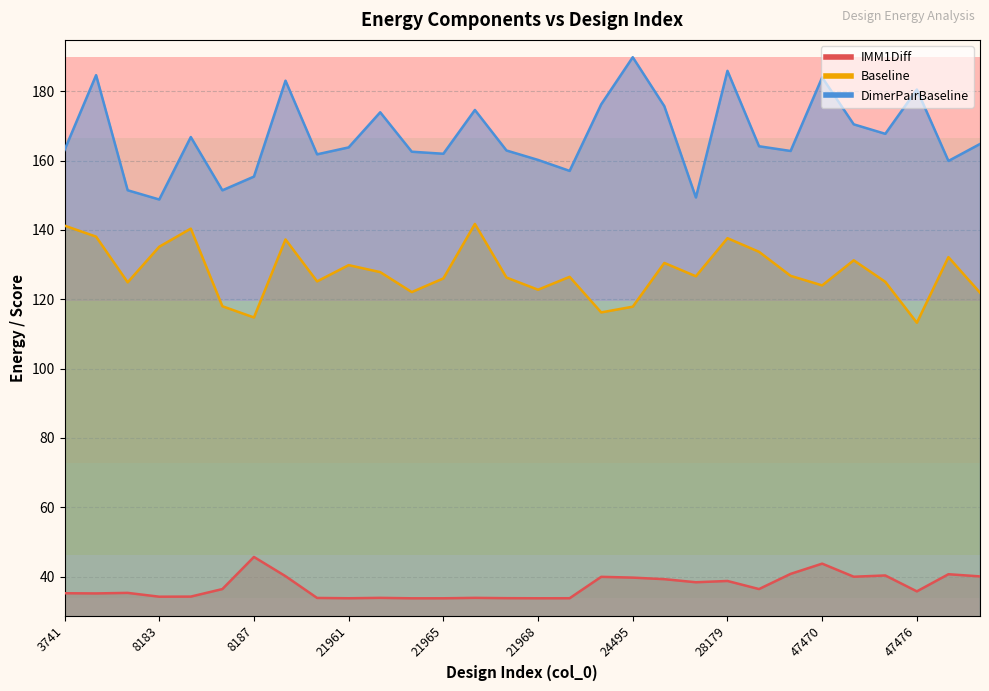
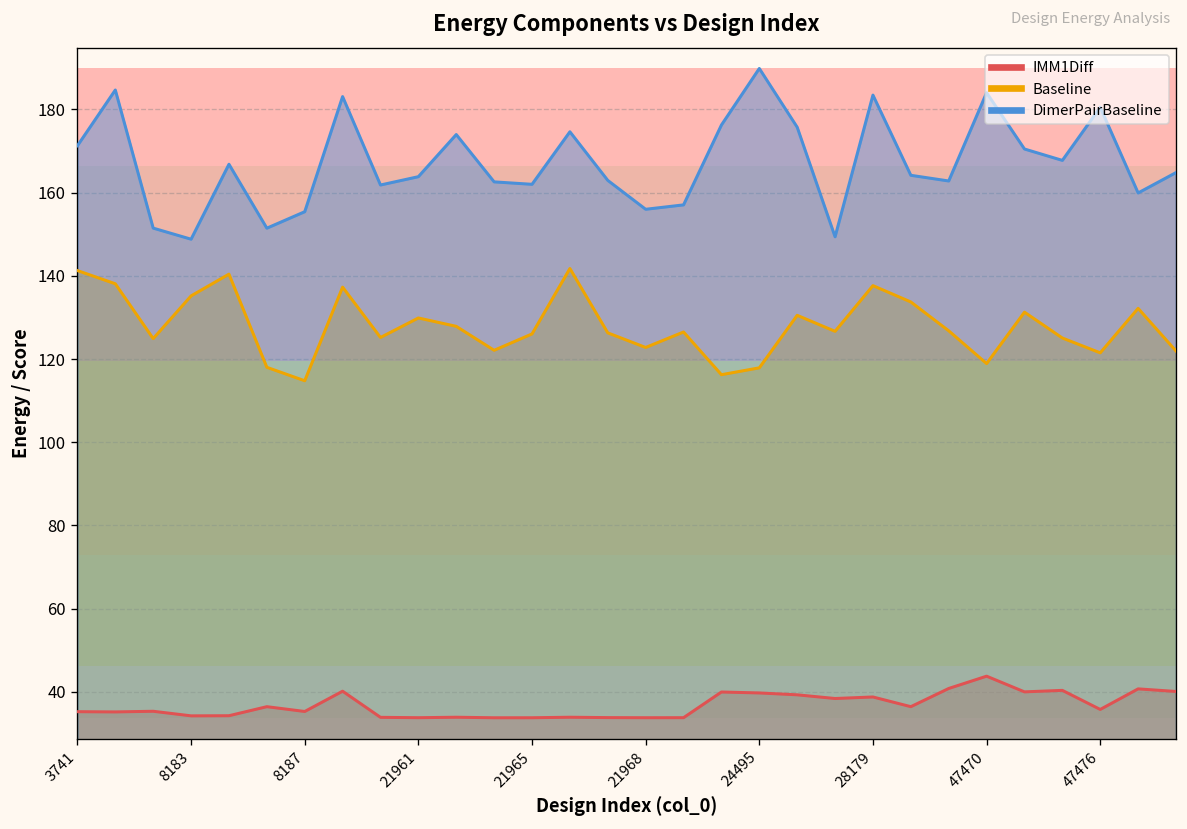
DimerPairBaseline, 3741: 163 -> 171
IMM1Diff, 8187: 46 -> 35
DimerPairBaseline, 21968: 160 -> 156
DimerPairBaseline, 28179: 186 -> 183
Baseline, 47470: 124 -> 119
Baseline, 47476: 113 -> 121
